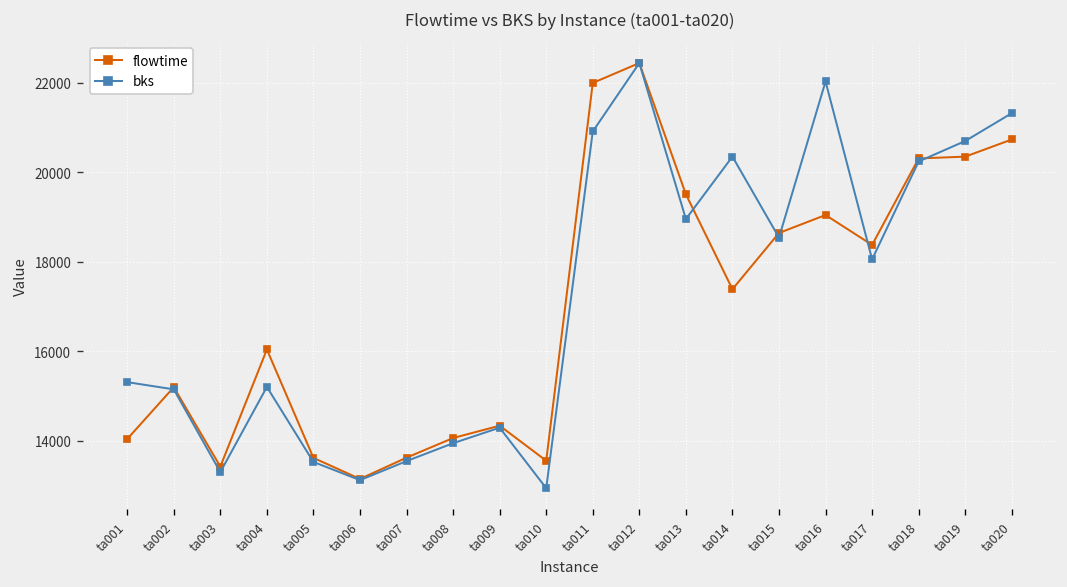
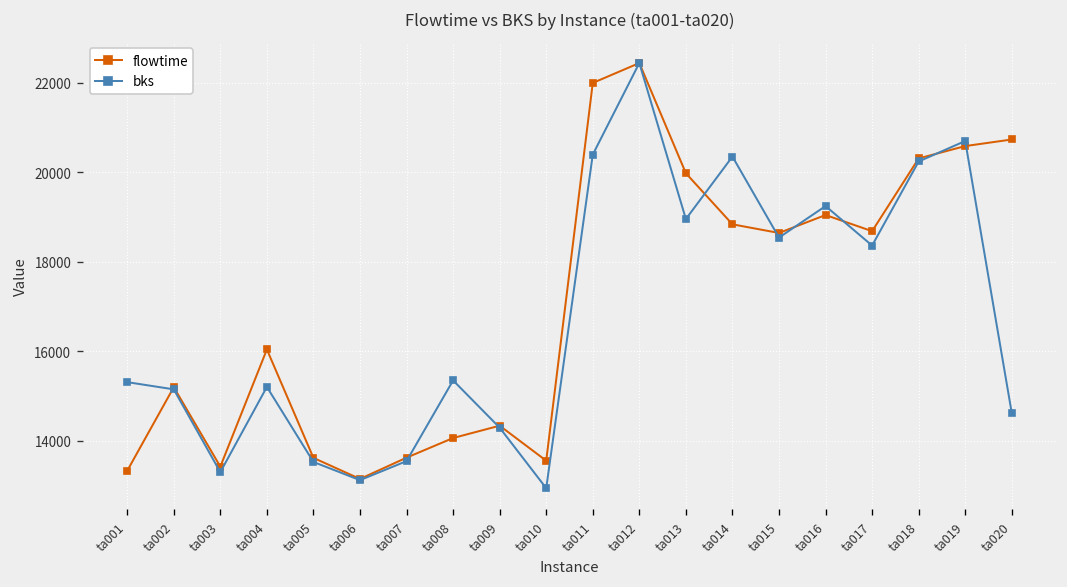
flowtime, ta001: 14000 -> 13300
bks, ta008: 13900 -> 15400
bks, ta011: 20900 -> 20400
flowtime, ta013: 19500 -> 20000
flowtime, ta014: 17400 -> 18800
bks, ta016: 22000 -> 19200
flowtime, ta017: 18400 -> 18700
bks, ta017: 18100 -> 18400
flowtime, ta019: 20300 -> 20600
bks, ta020: 21300 -> 14600
